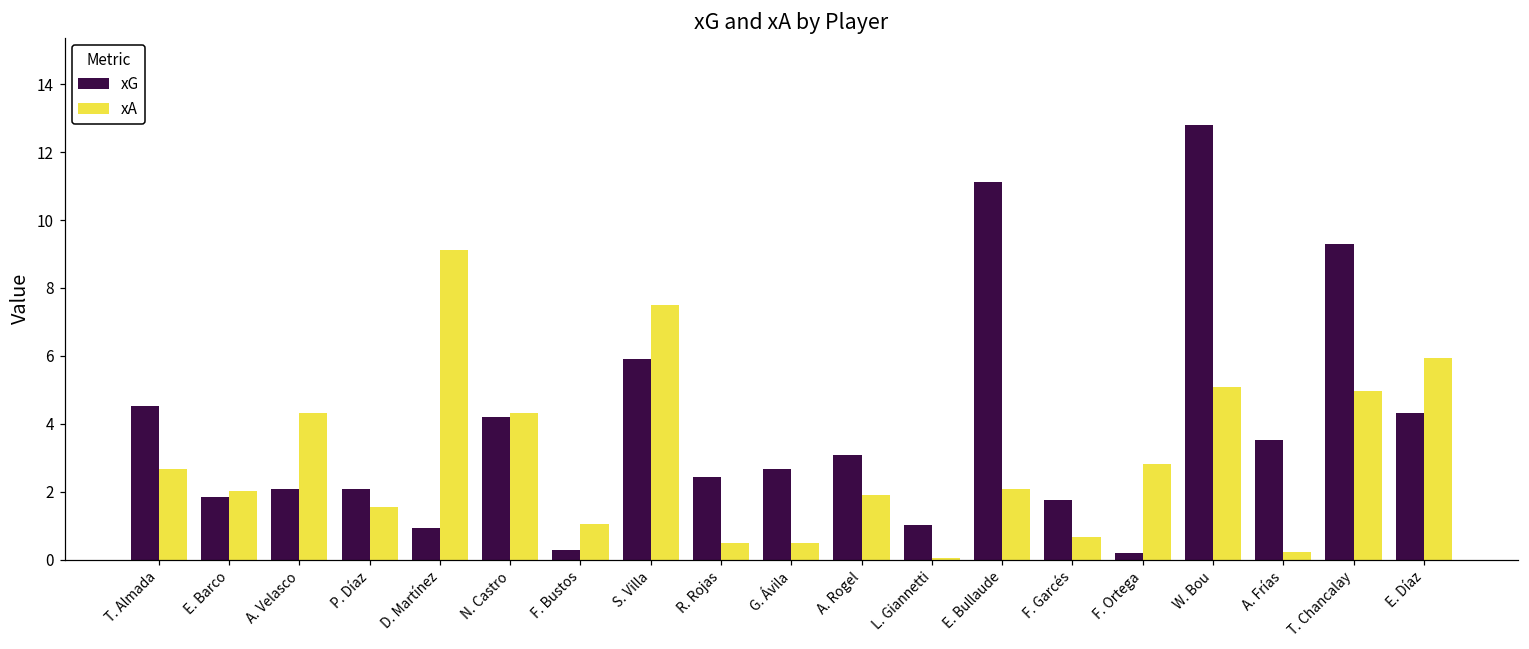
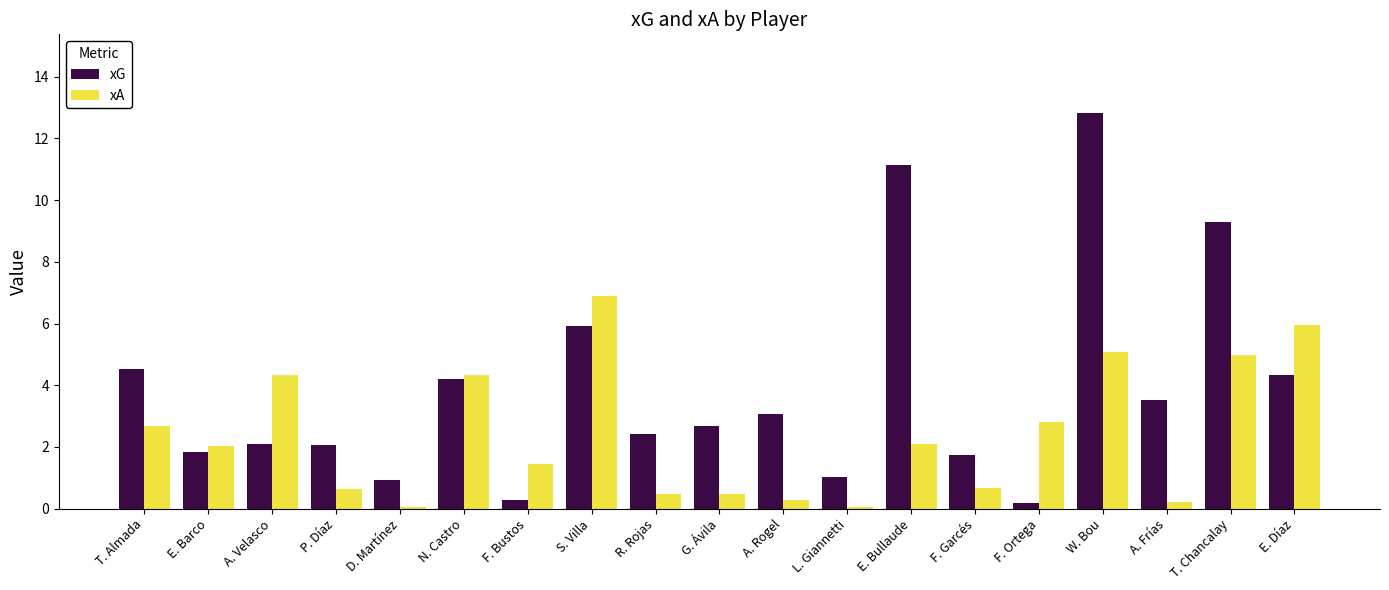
xA, P. Díaz: 1.5 -> 0.6
xA, D. Martínez: 9.1 -> 0.0
xA, F. Bustos: 1.0 -> 1.4
xA, S. Villa: 7.5 -> 6.9
xA, A. Rogel: 1.9 -> 0.3
